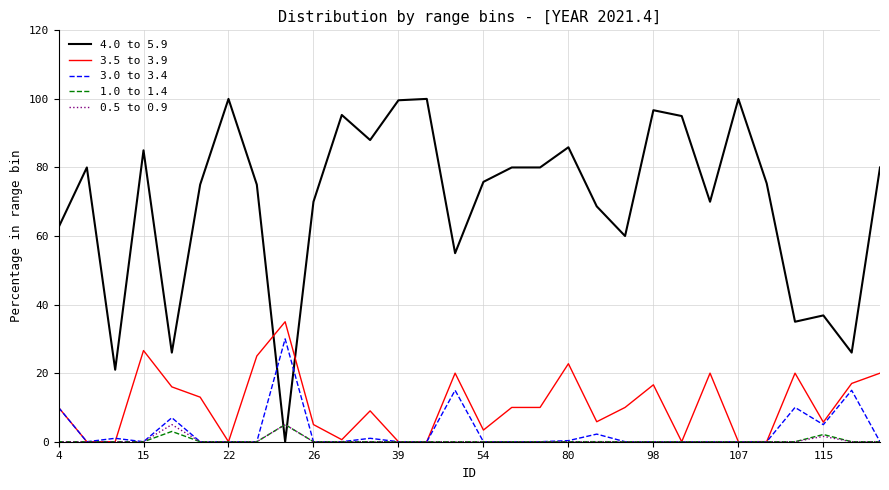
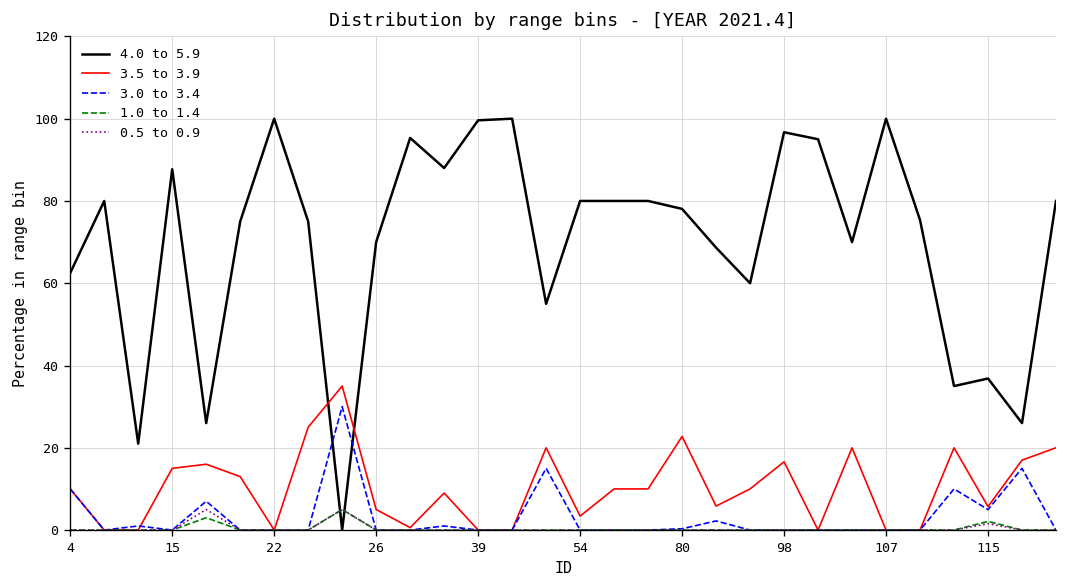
4.0 to 5.9, 15: 85 -> 88
3.5 to 3.9, 15: 27 -> 15
4.0 to 5.9, 54: 76 -> 80
4.0 to 5.9, 80: 86 -> 78
